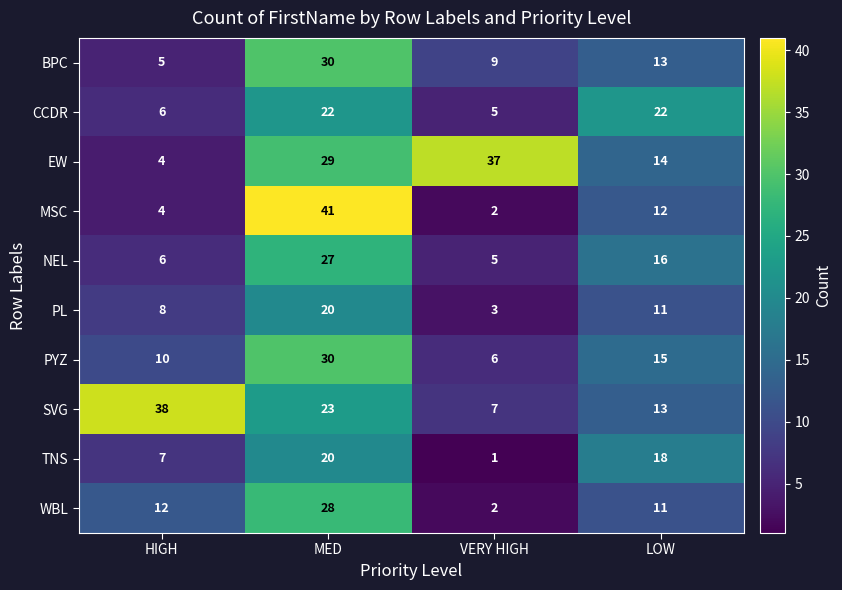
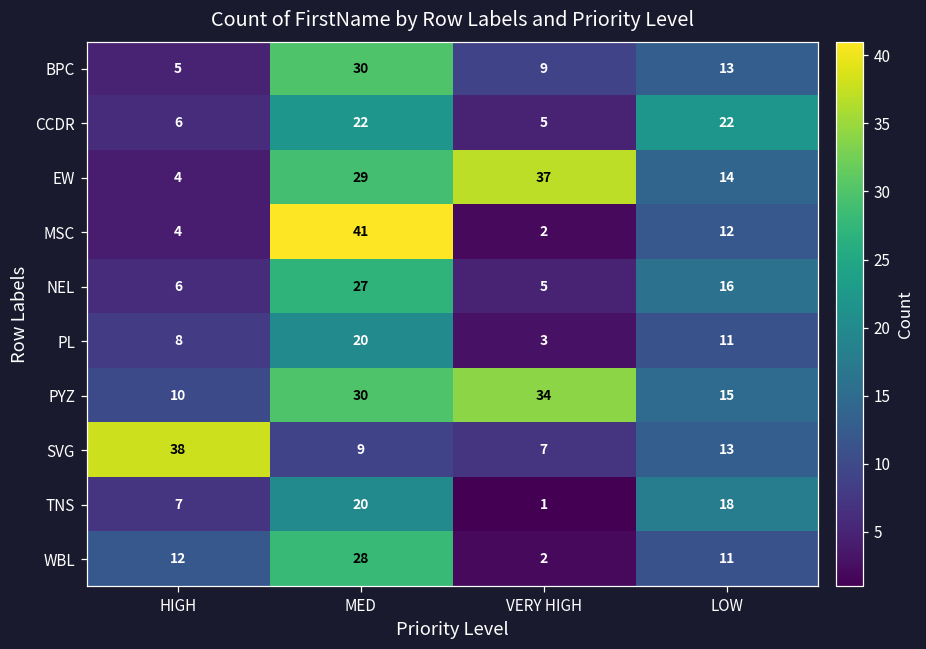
PYZ, VERY HIGH: 6 -> 34
SVG, MED: 23 -> 9
